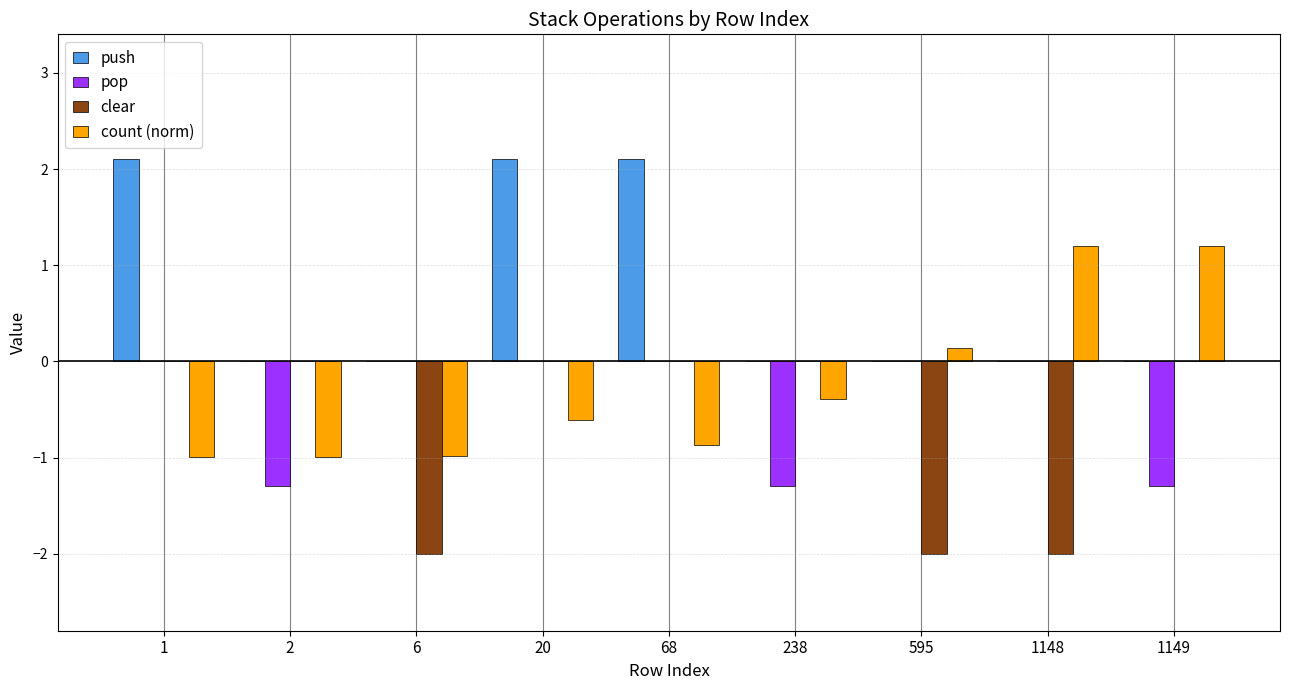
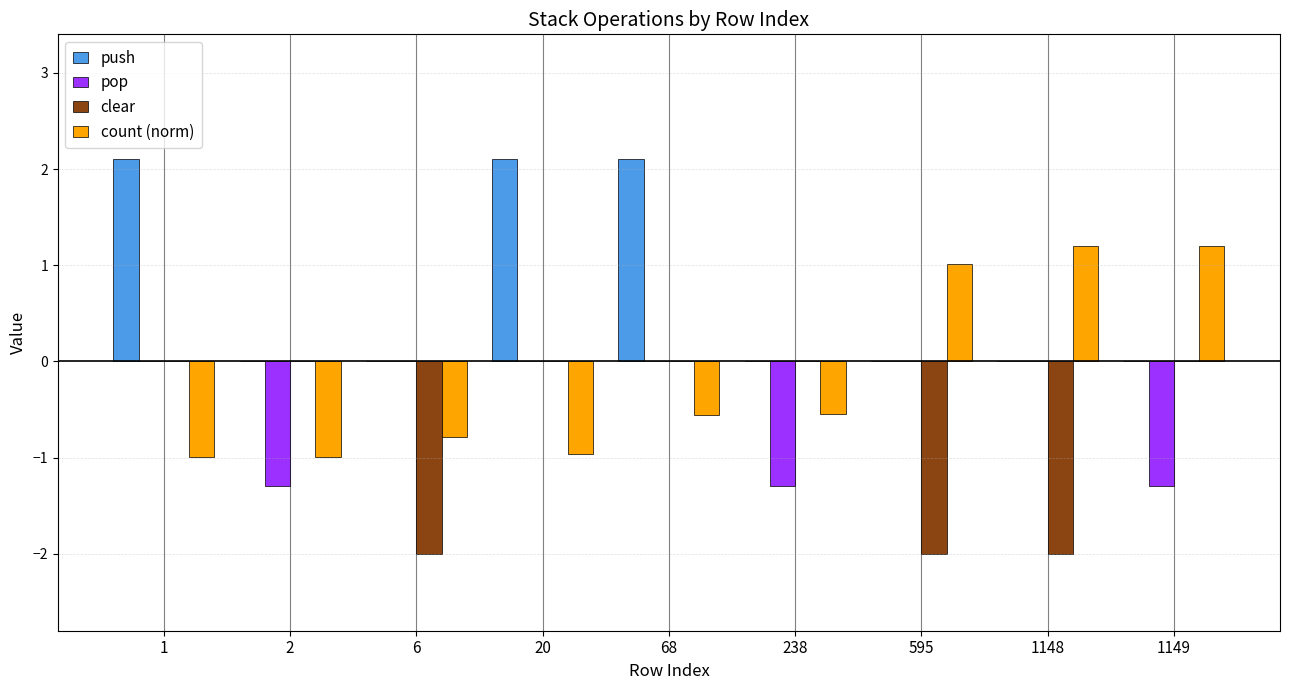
count (norm), 6: -1.0 -> -0.8
count (norm), 20: -0.6 -> -1.0
count (norm), 68: -0.9 -> -0.6
count (norm), 238: -0.4 -> -0.5
count (norm), 595: 0.1 -> 1.0
